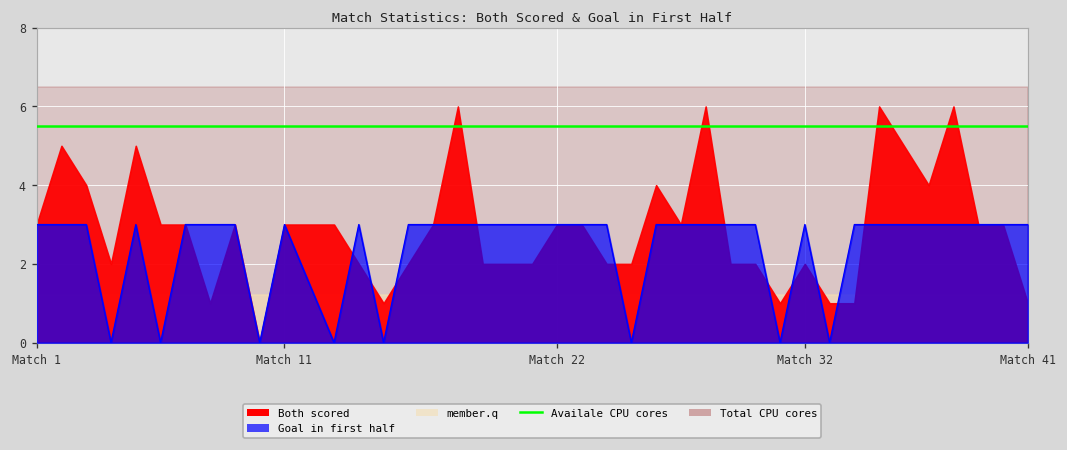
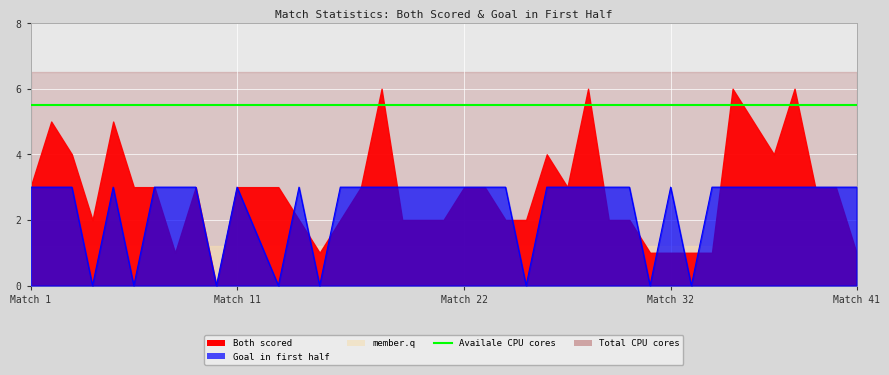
Both scored, Match 32: 2 -> 1
